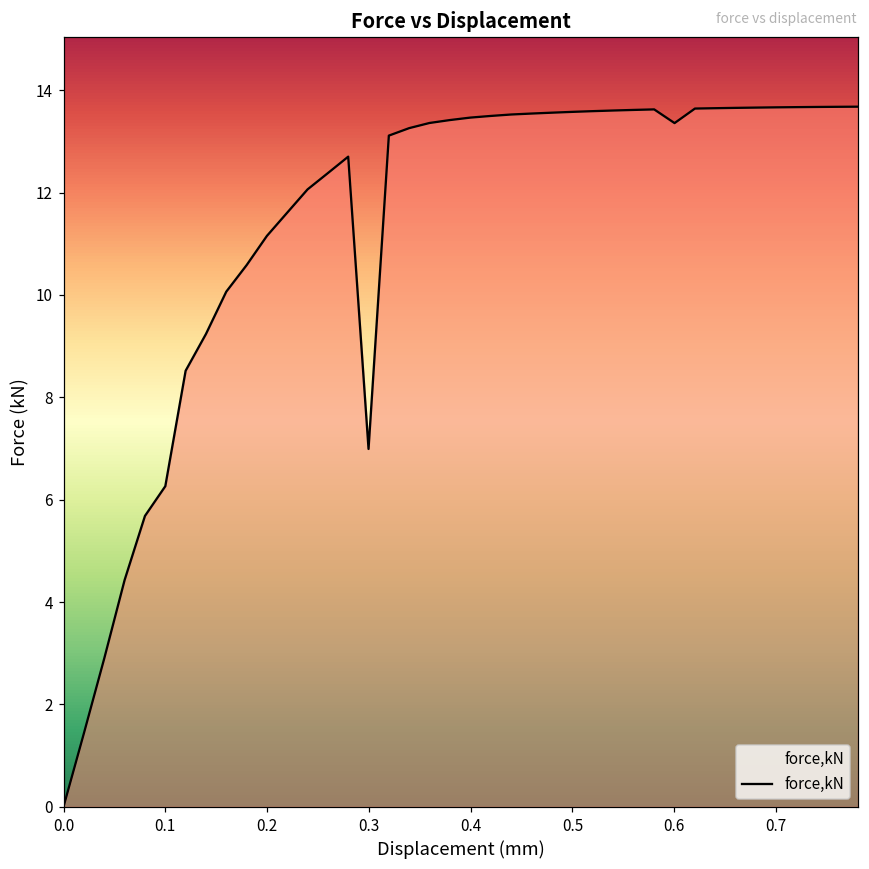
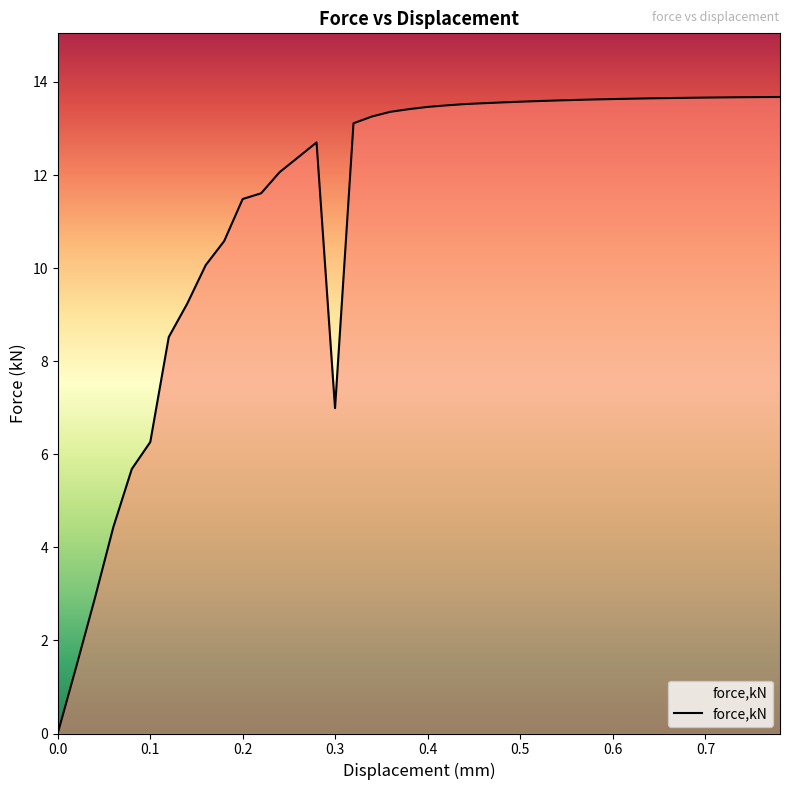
0.2: 11.2 -> 11.5
0.6: 13.4 -> 13.6
